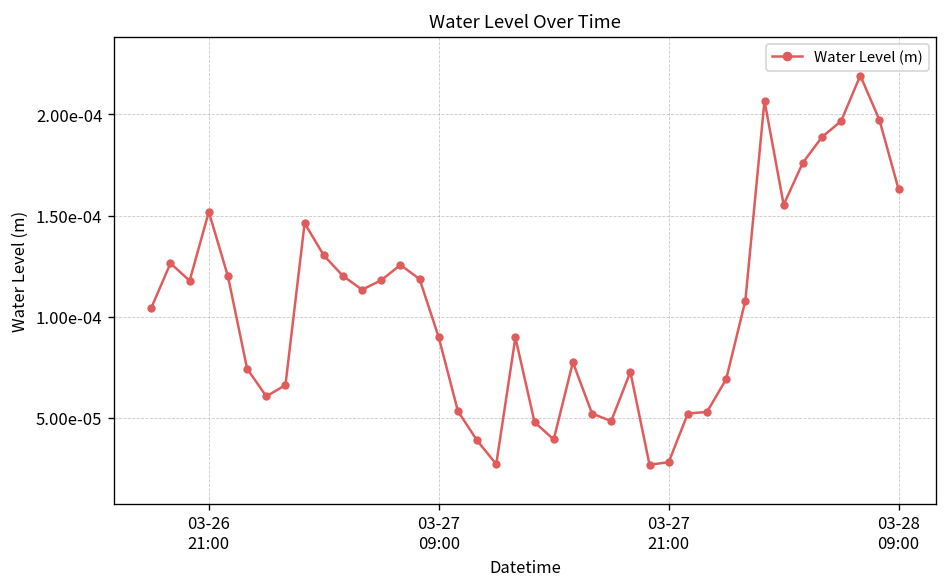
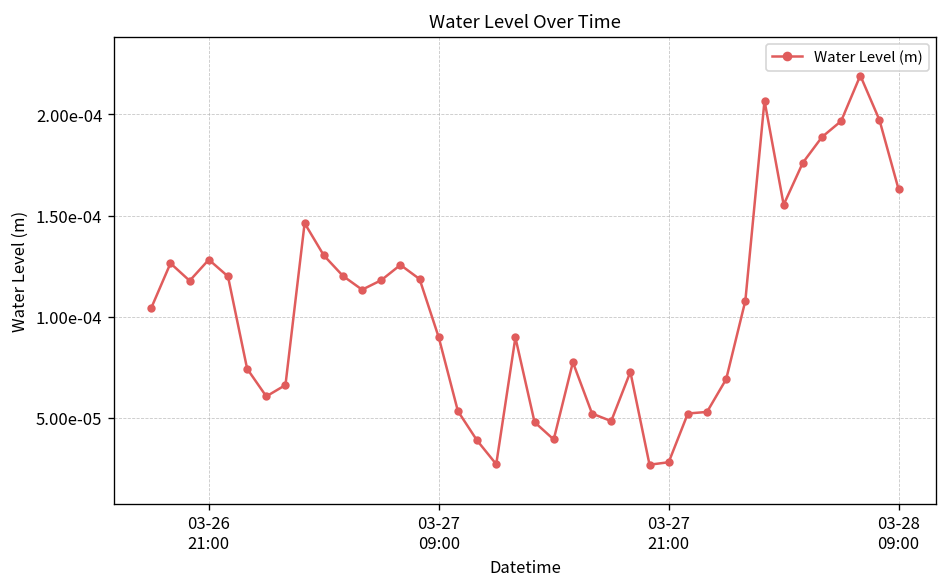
03-26 21:00: 0.000152 -> 0.000128
